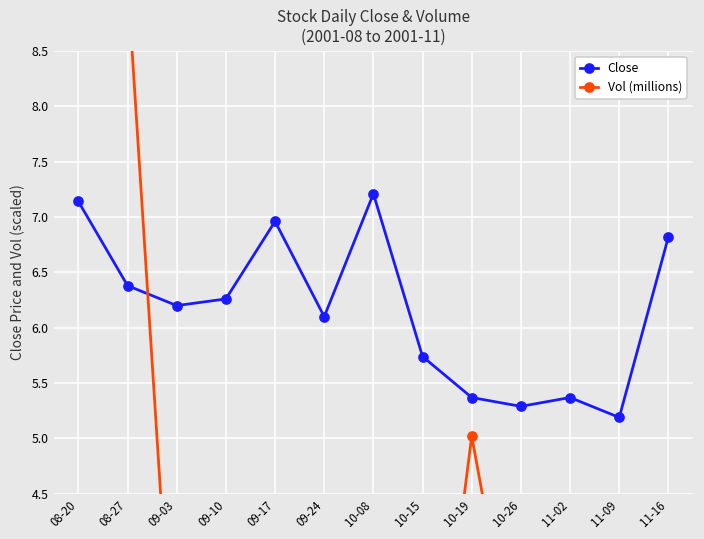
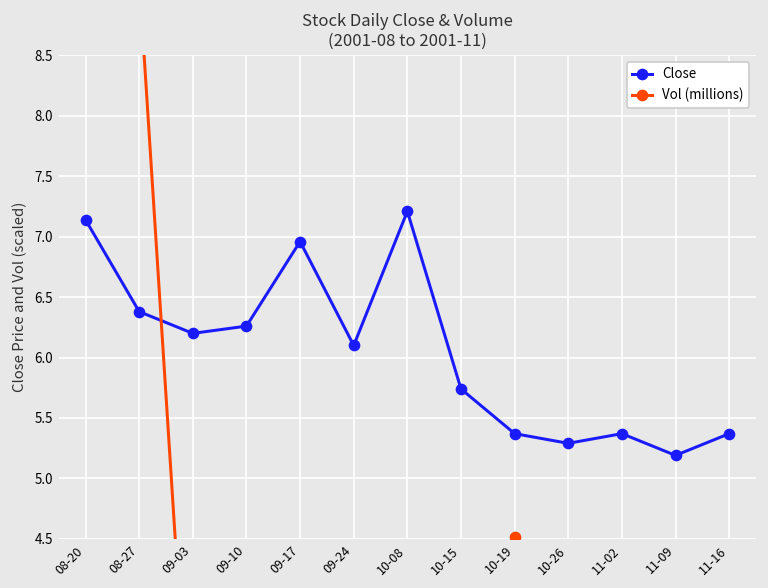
Vol (millions), 10-19: 5.02 -> 4.52
Close, 11-16: 6.82 -> 5.37
